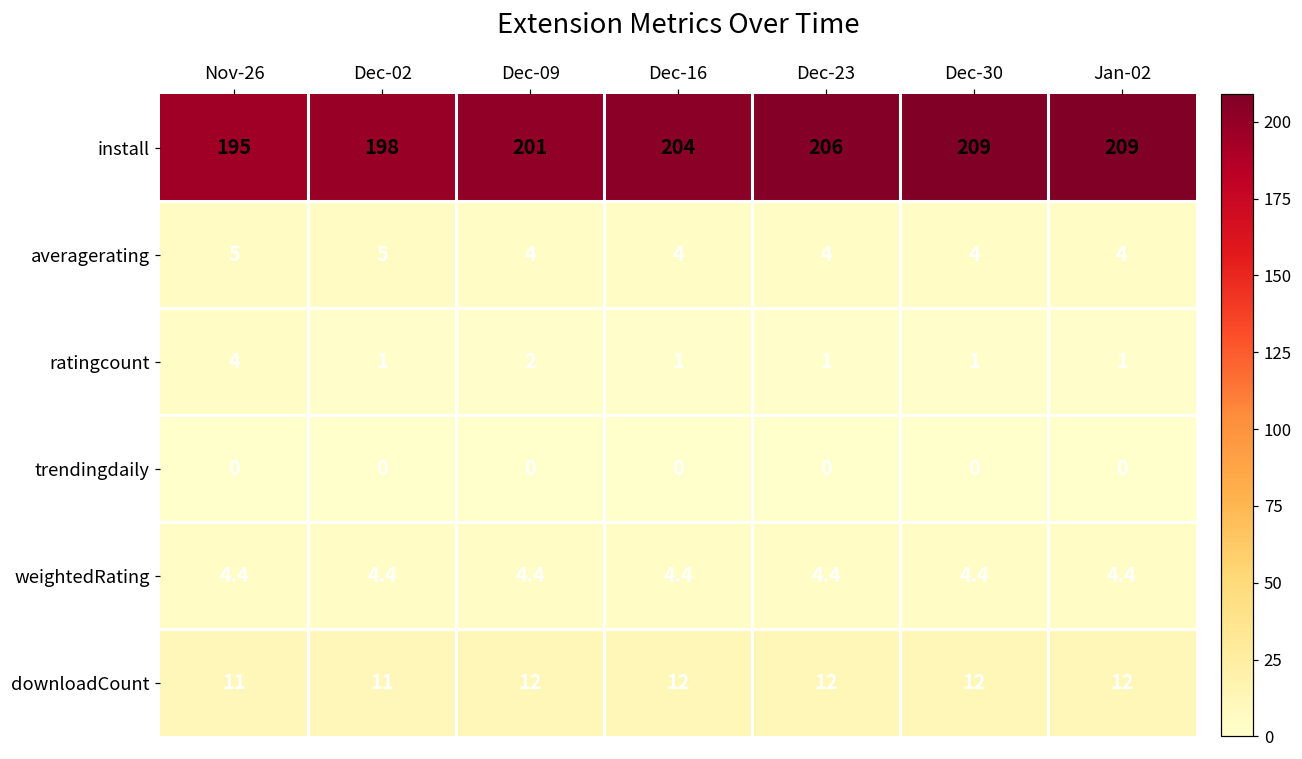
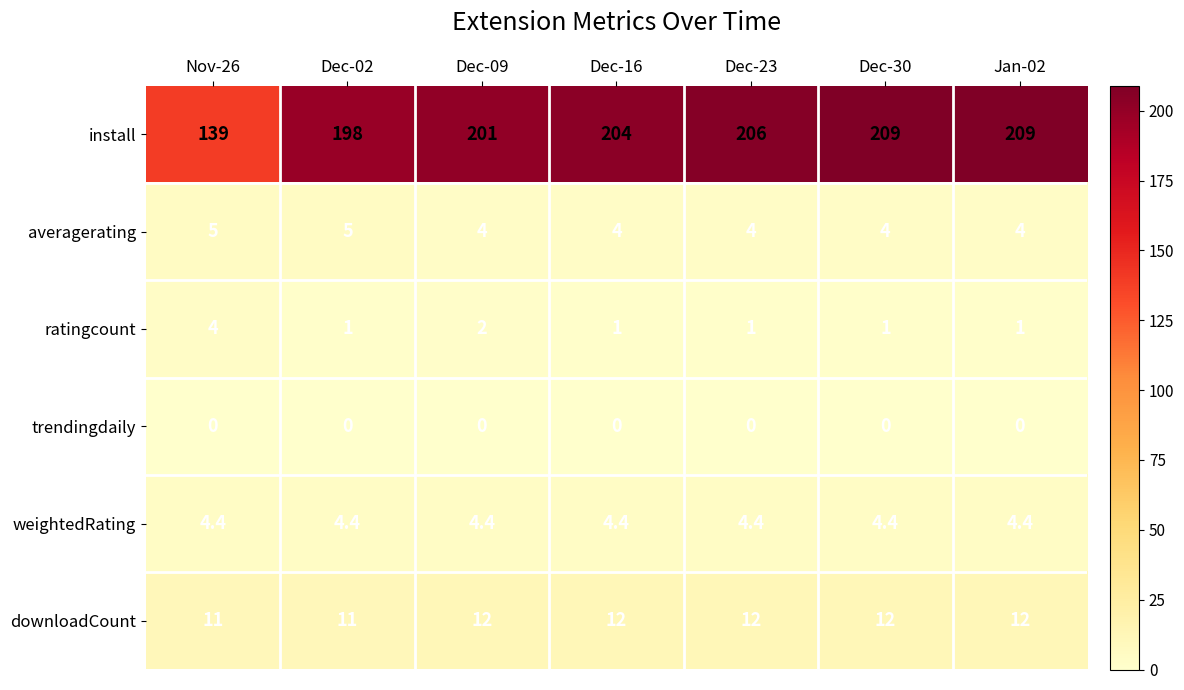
install, Nov-26: 195 -> 139
